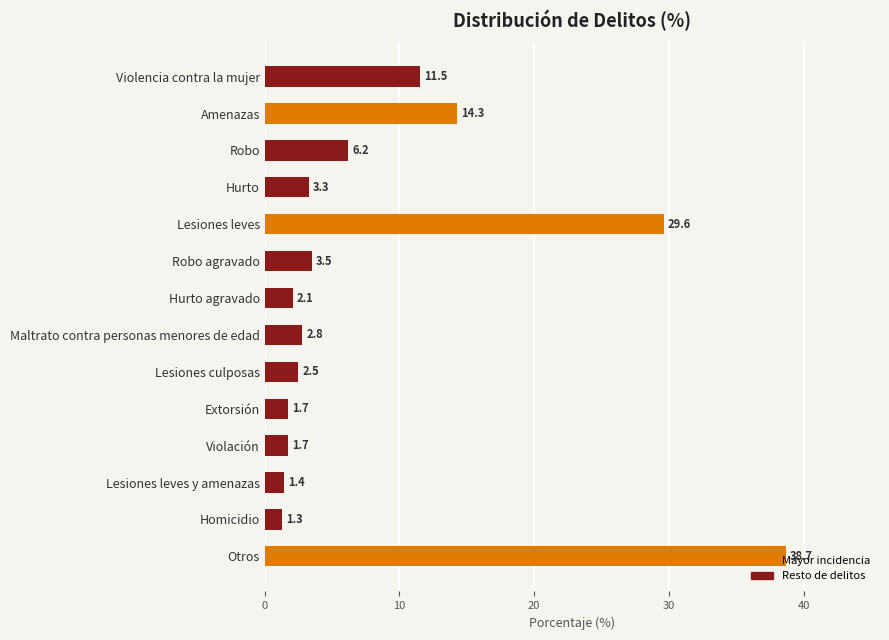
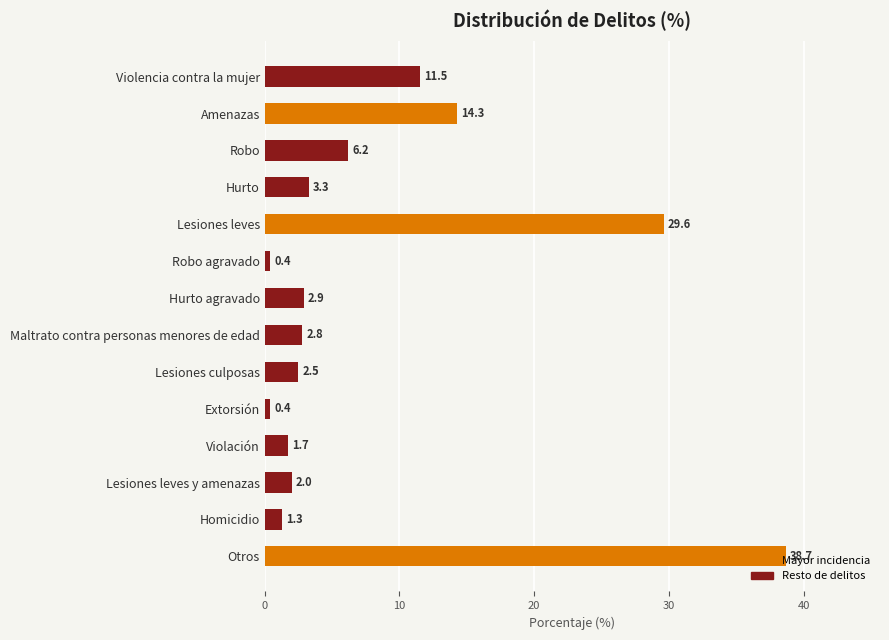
Robo agravado: 3.5 -> 0.4
Hurto agravado: 2.1 -> 2.9
Extorsión: 1.7 -> 0.4
Lesiones leves y amenazas: 1.4 -> 2.0
